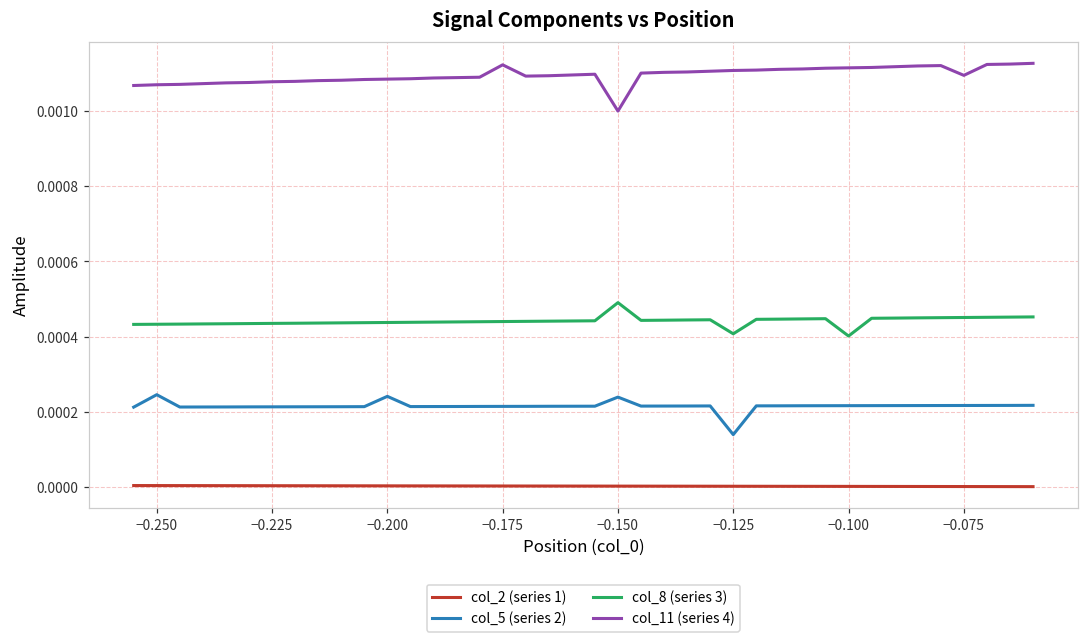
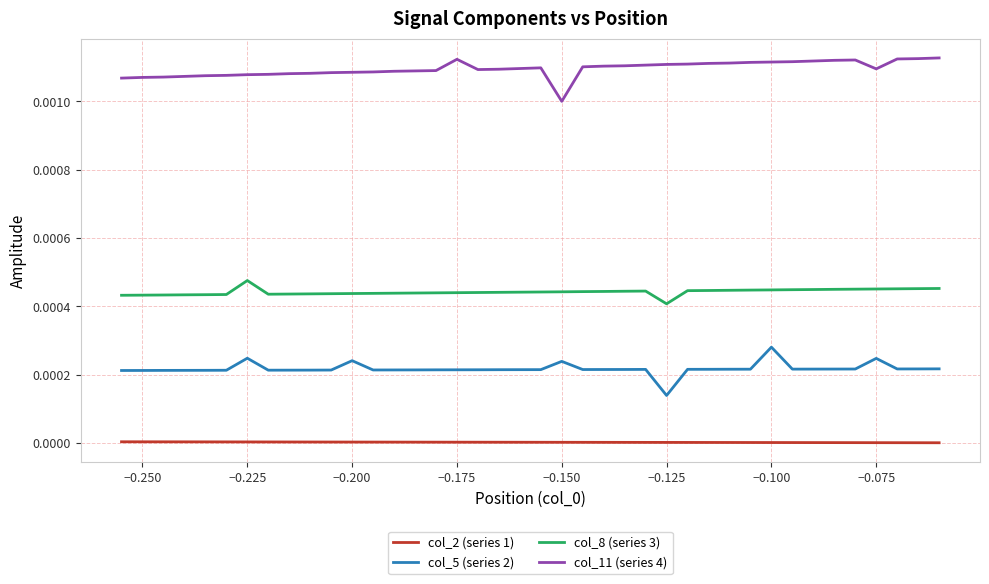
col_5 (series 2), −0.250: 0.00025 -> 0.00021
col_5 (series 2), −0.225: 0.00021 -> 0.00025
col_8 (series 3), −0.225: 0.00044 -> 0.00048
col_8 (series 3), −0.150: 0.00049 -> 0.00044
col_5 (series 2), −0.100: 0.00022 -> 0.00028
col_8 (series 3), −0.100: 0.00040 -> 0.00045
col_5 (series 2), −0.075: 0.00022 -> 0.00025
